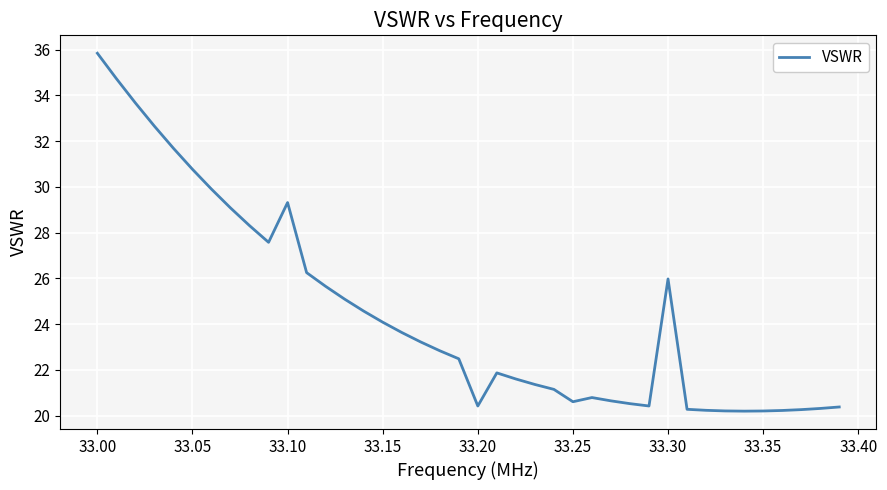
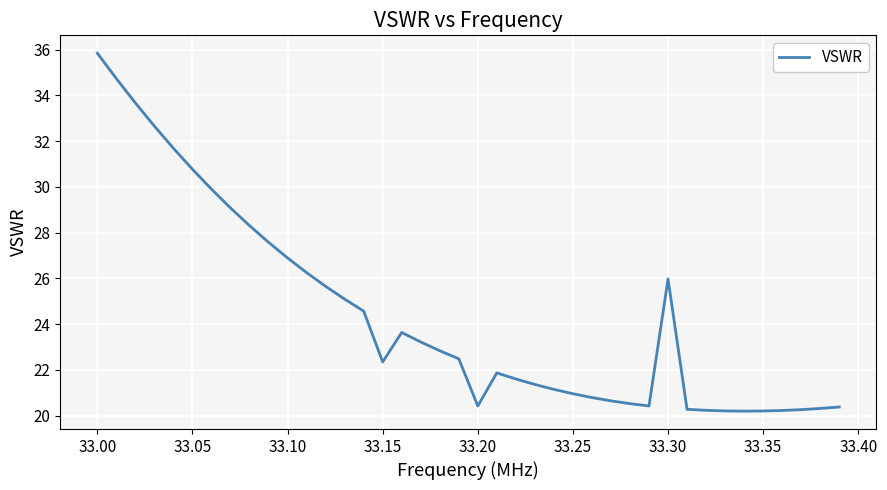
33.10: 29.3 -> 26.9
33.15: 24.1 -> 22.4
33.25: 20.6 -> 21.0
